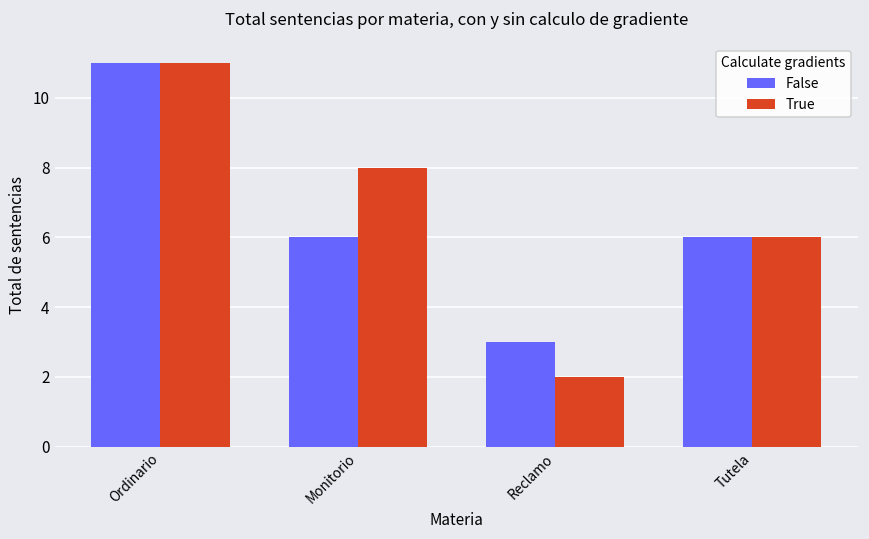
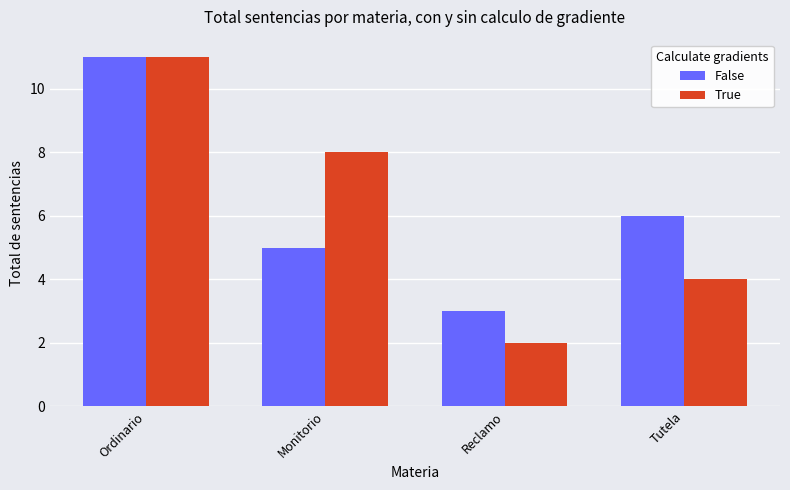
False, Monitorio: 6 -> 5
True, Tutela: 6 -> 4
